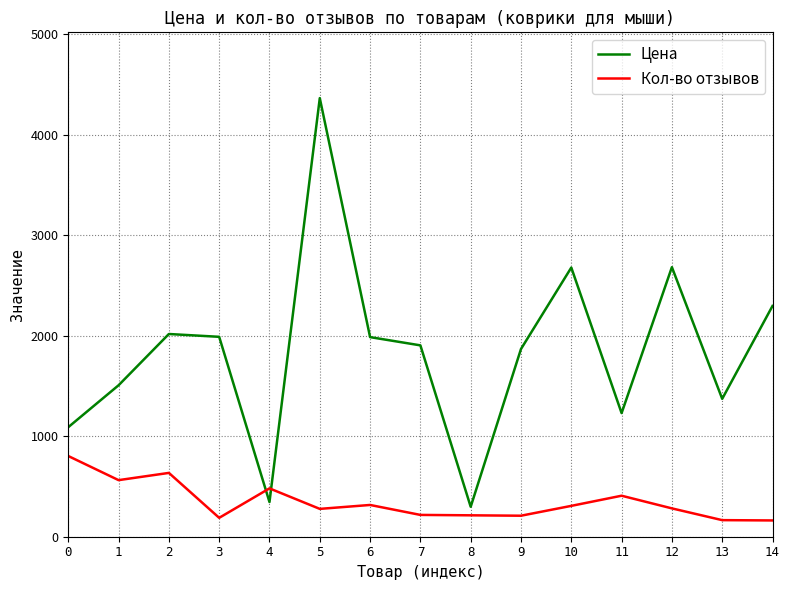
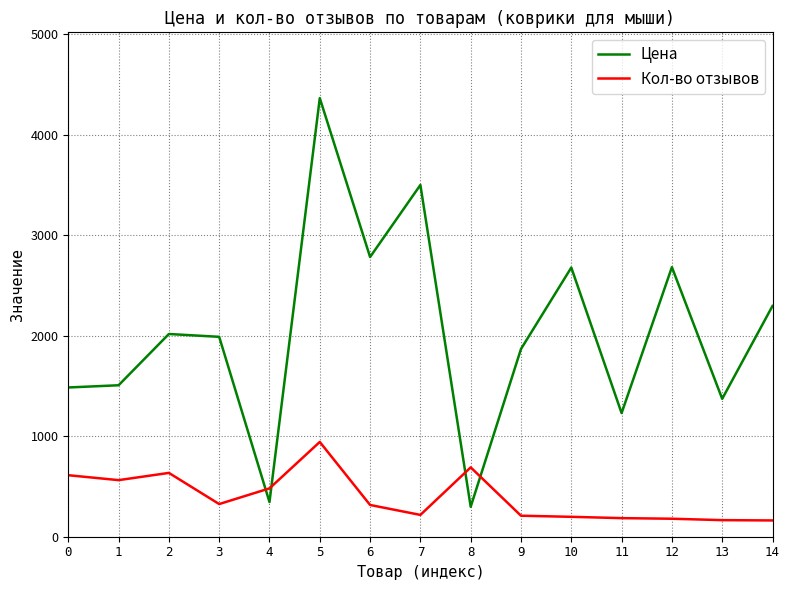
Цена, 0: 1090 -> 1490
Кол-во отзывов, 0: 800 -> 610
Кол-во отзывов, 3: 190 -> 330
Кол-во отзывов, 5: 280 -> 940
Цена, 6: 1990 -> 2780
Цена, 7: 1900 -> 3500
Кол-во отзывов, 8: 210 -> 690
Кол-во отзывов, 10: 310 -> 200
Кол-во отзывов, 11: 410 -> 190
Кол-во отзывов, 12: 280 -> 180
